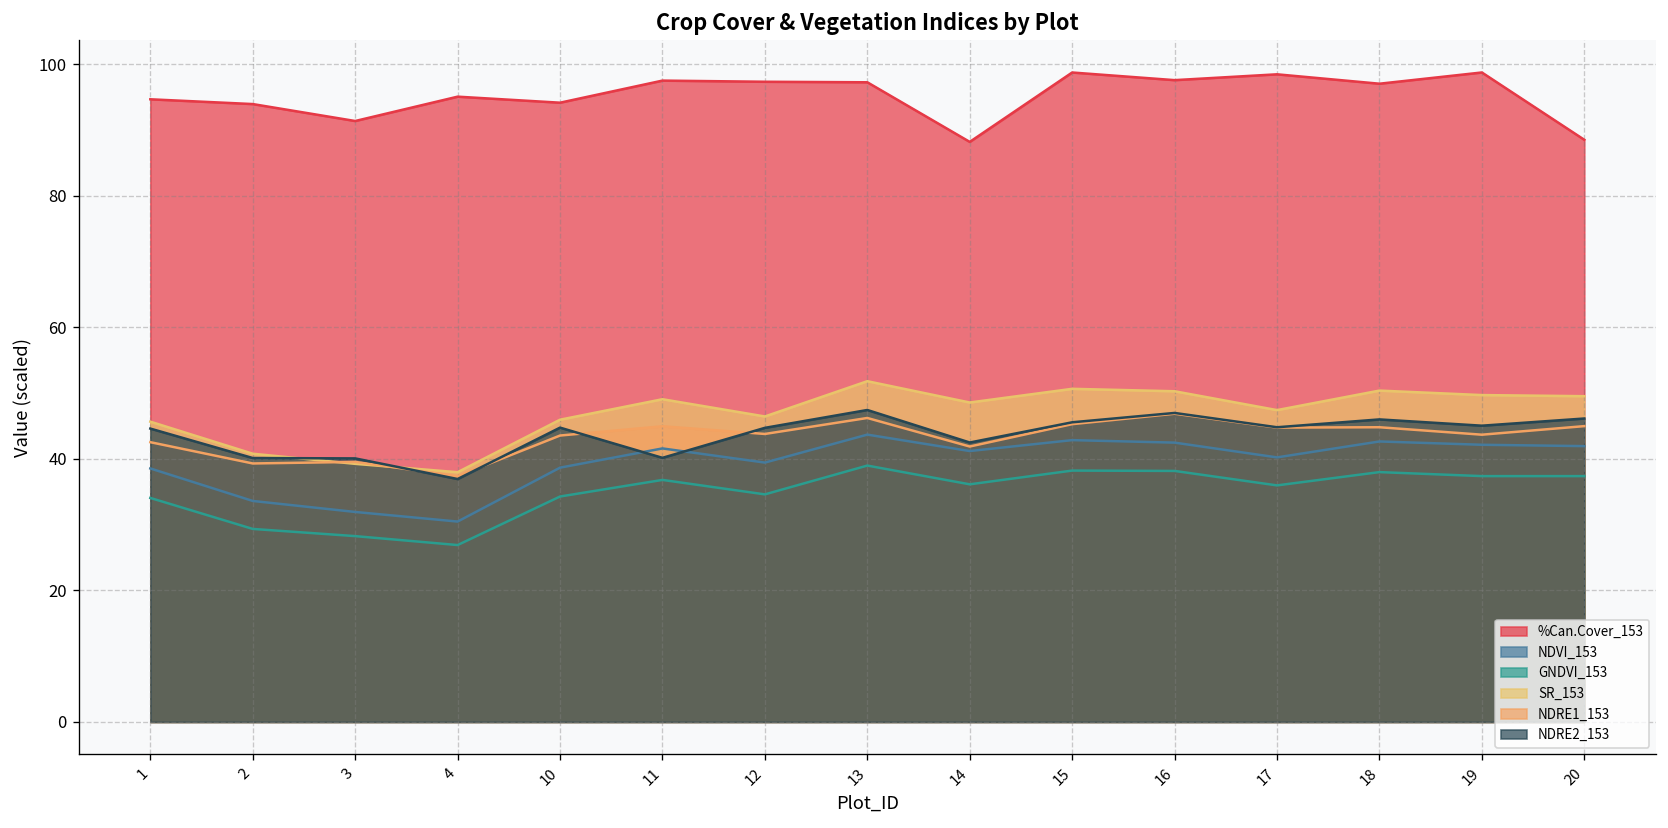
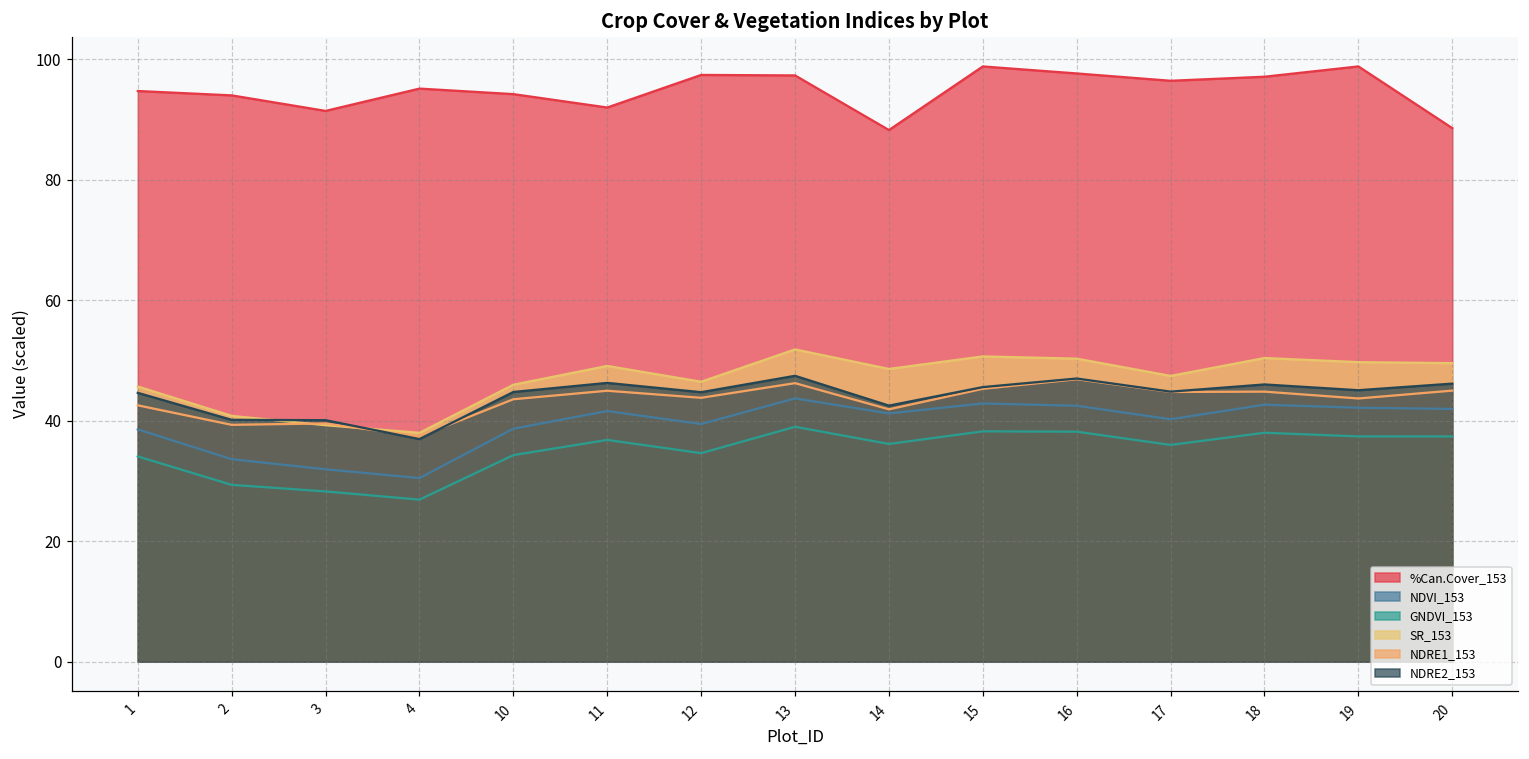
%Can.Cover_153, 11: 98 -> 92
NDRE2_153, 11: 40 -> 46
%Can.Cover_153, 17: 98 -> 96
